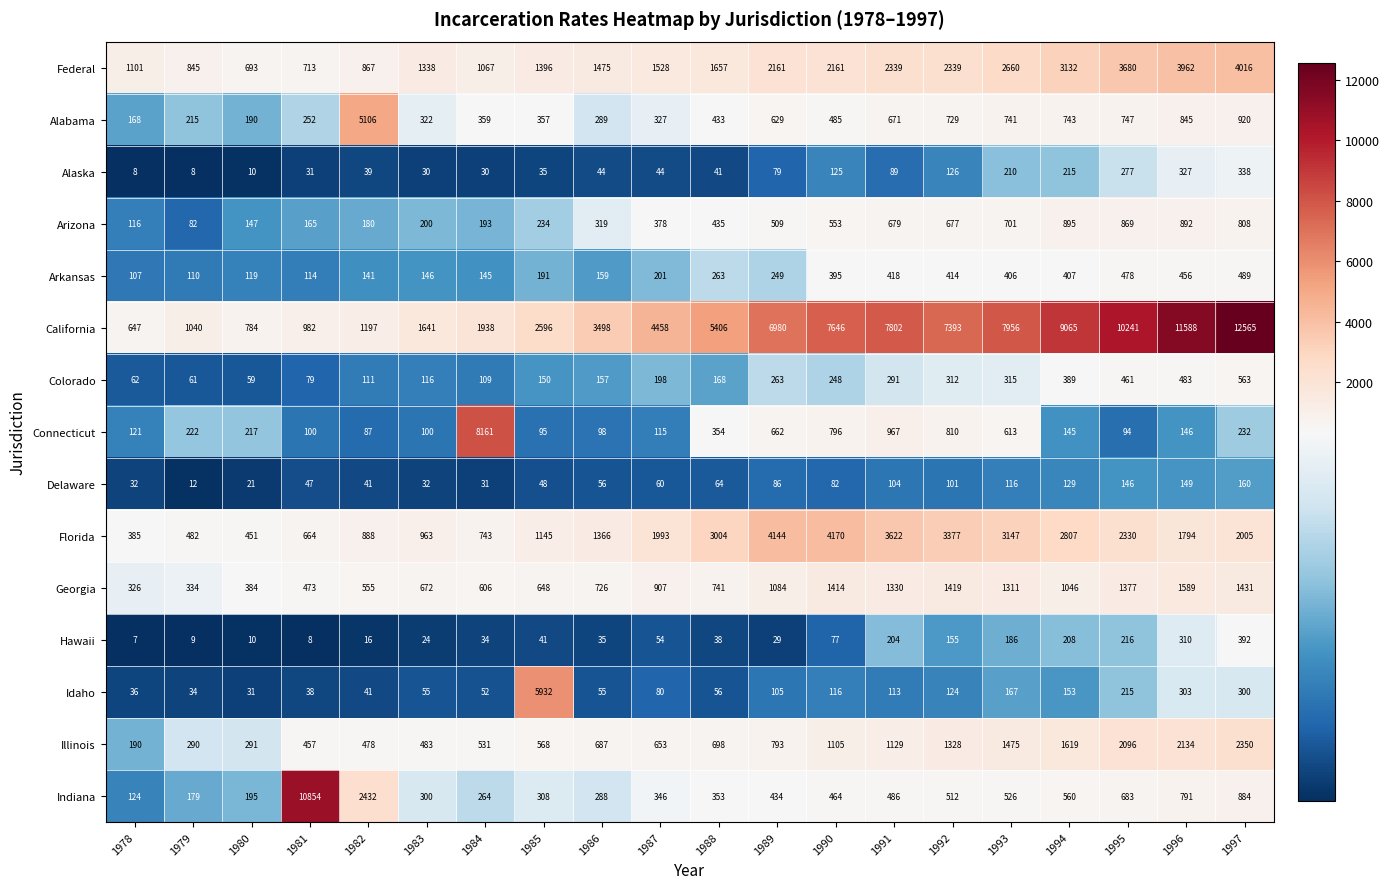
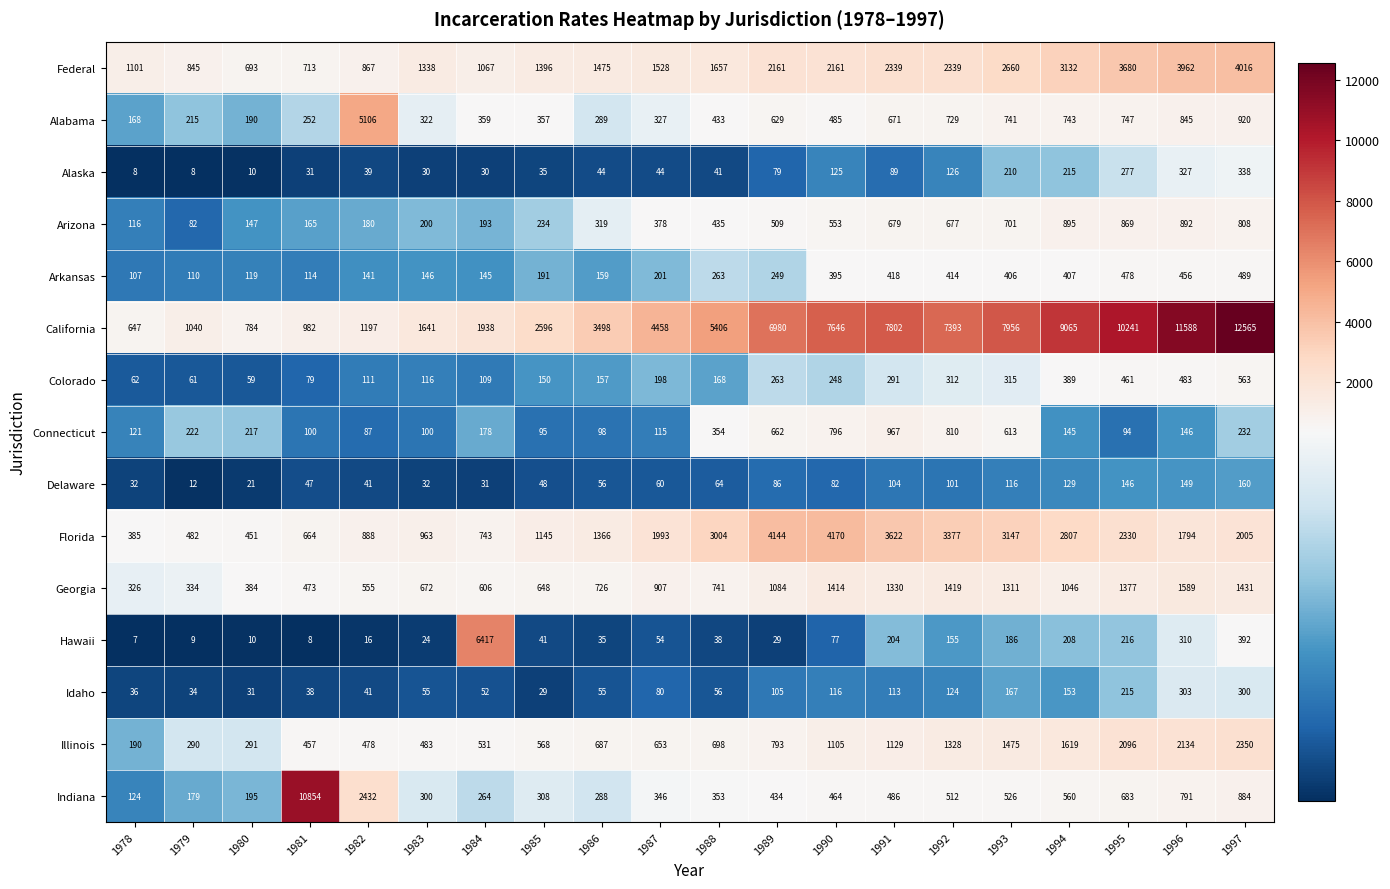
Connecticut, 1984: 8161 -> 178
Hawaii, 1984: 34 -> 6417
Idaho, 1985: 5932 -> 29
